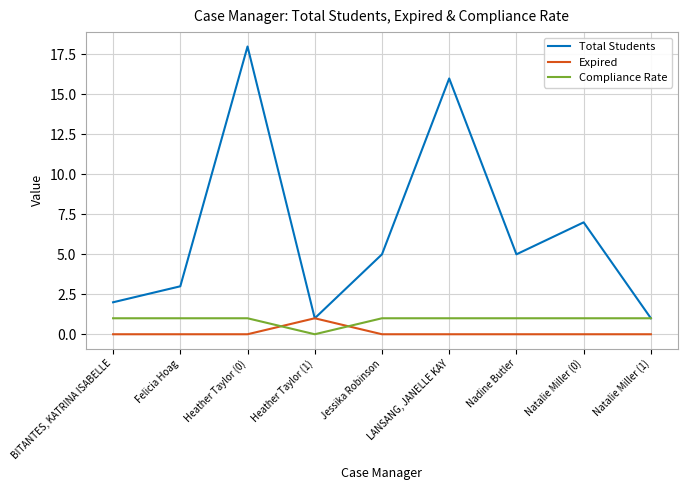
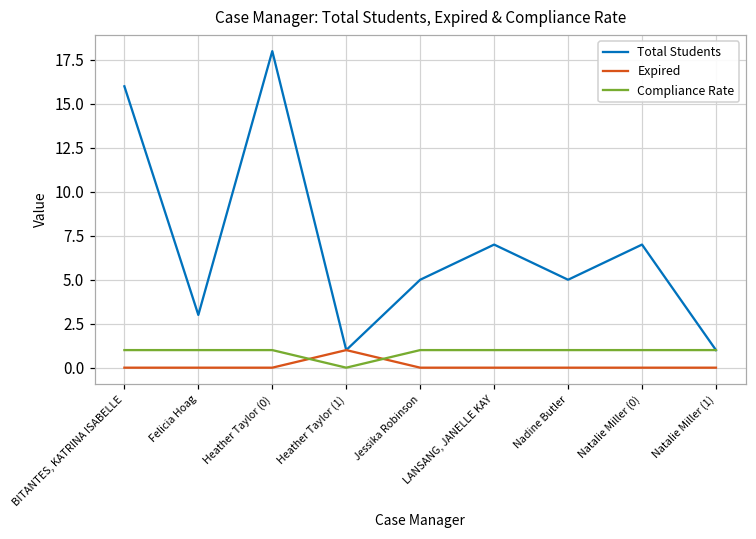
Total Students, BITANTES, KATRINA ISABELLE: 2 -> 16
Total Students, LANSANG, JANELLE KAY: 16 -> 7
